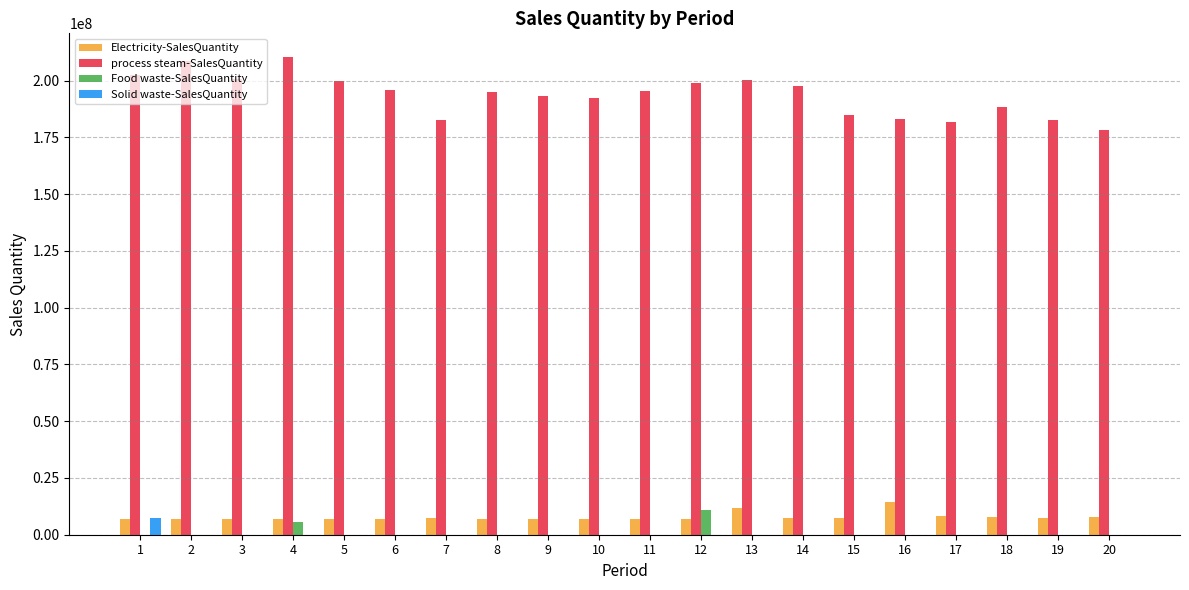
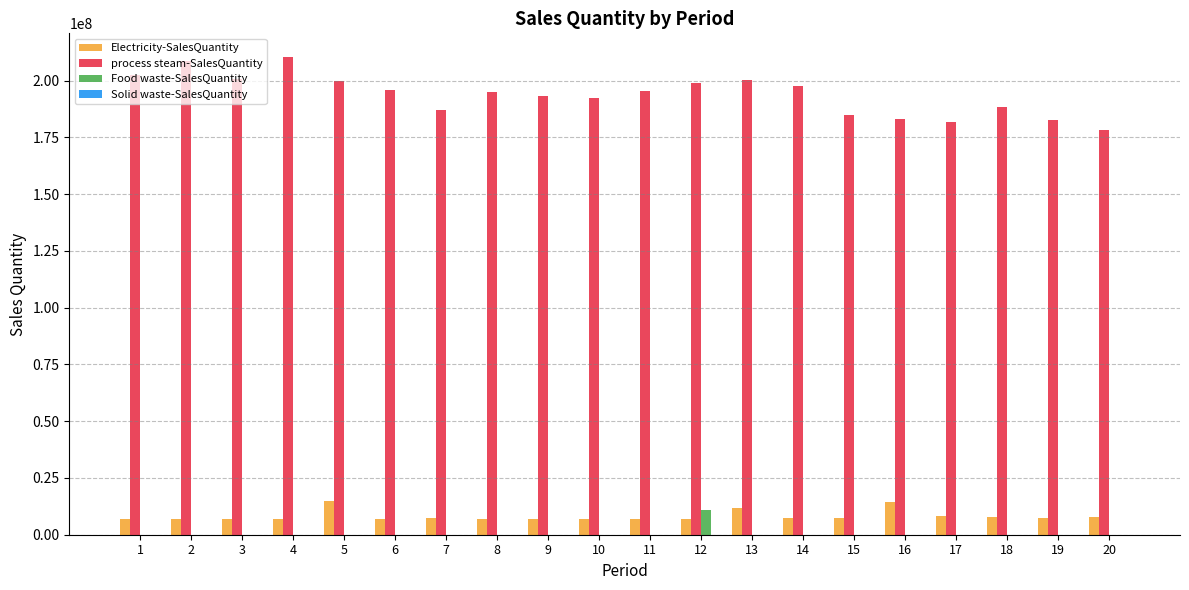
Solid waste-SalesQuantity, 1: 7000000 -> 0
Food waste-SalesQuantity, 4: 6000000 -> 0
Electricity-SalesQuantity, 5: 7000000 -> 15000000
process steam-SalesQuantity, 7: 183000000 -> 187000000
